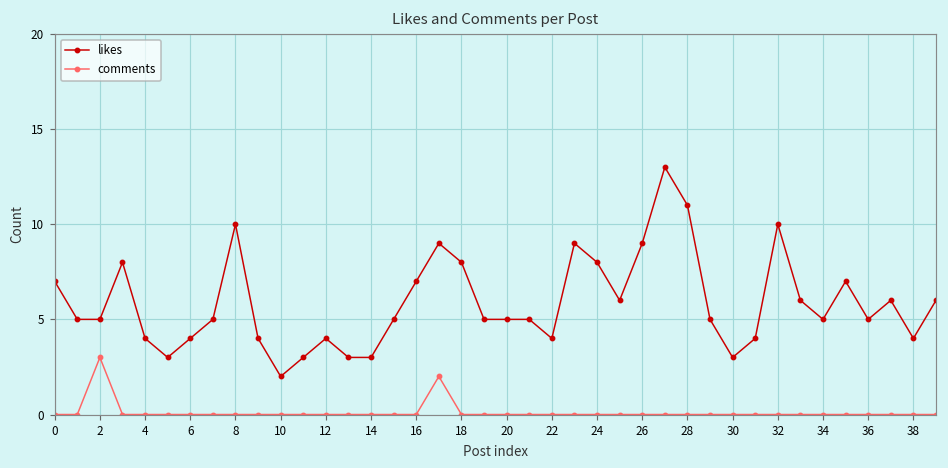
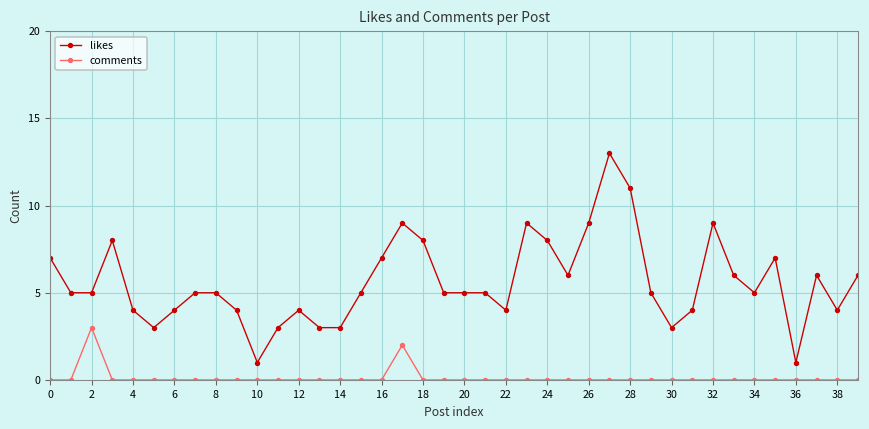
likes, 8: 10 -> 5
likes, 10: 2 -> 1
likes, 32: 10 -> 9
likes, 36: 5 -> 1
